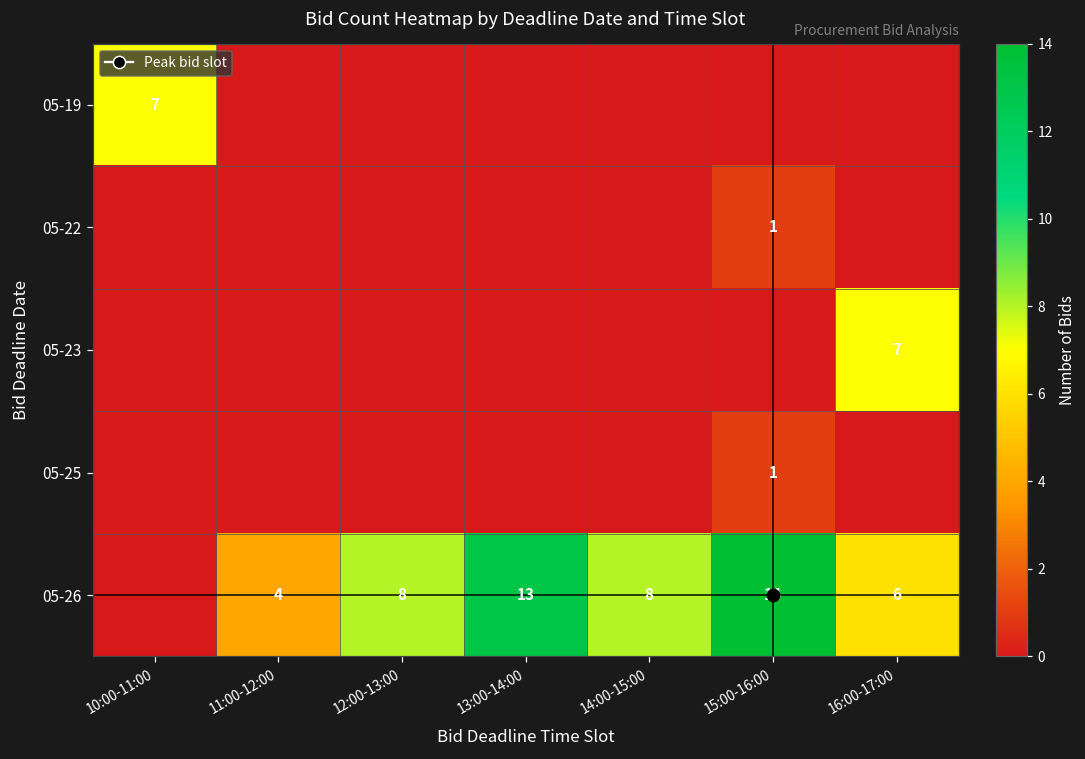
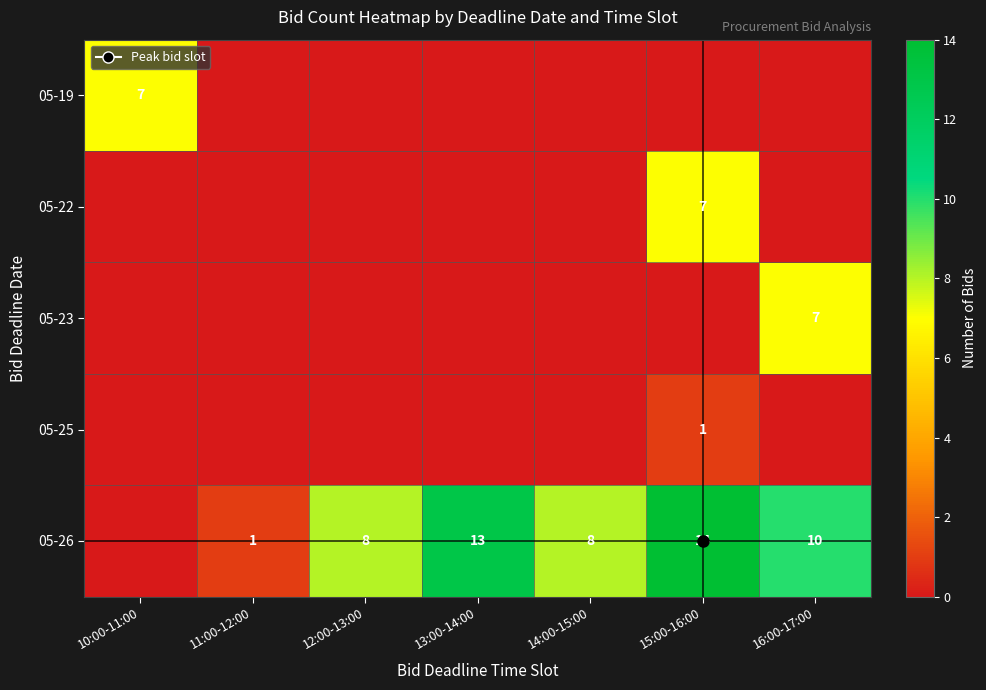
05-22, 15:00-16:00: 1 -> 7
05-26, 11:00-12:00: 4 -> 1
05-26, 16:00-17:00: 6 -> 10
